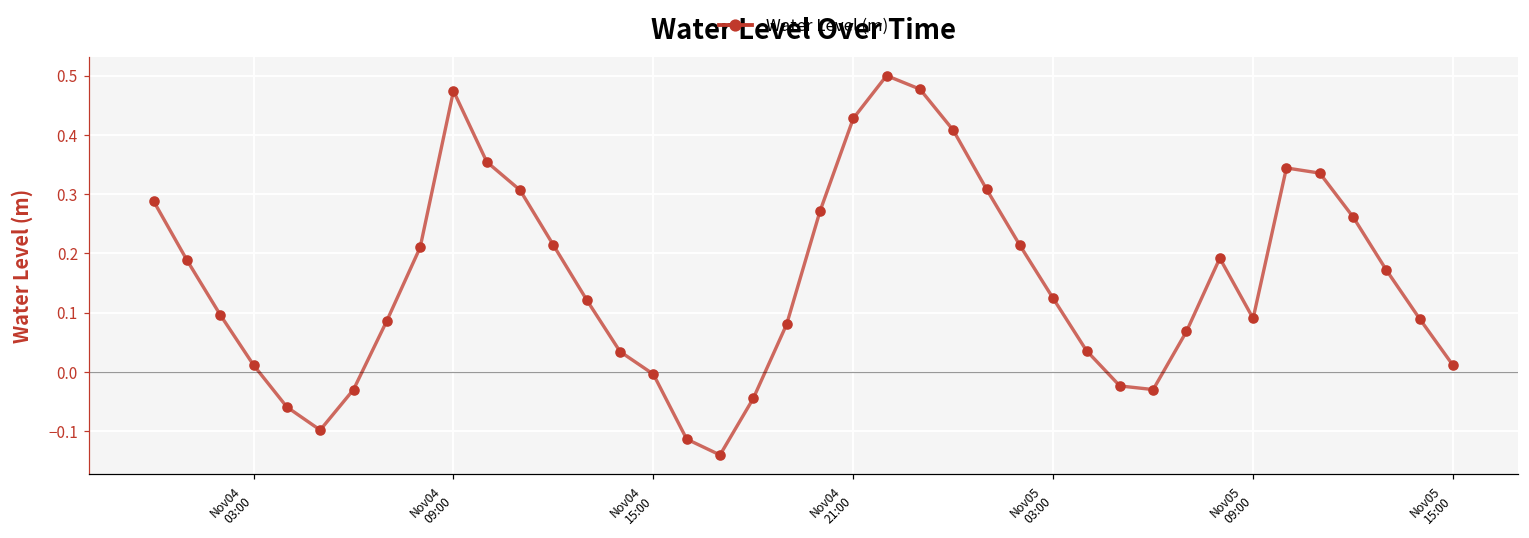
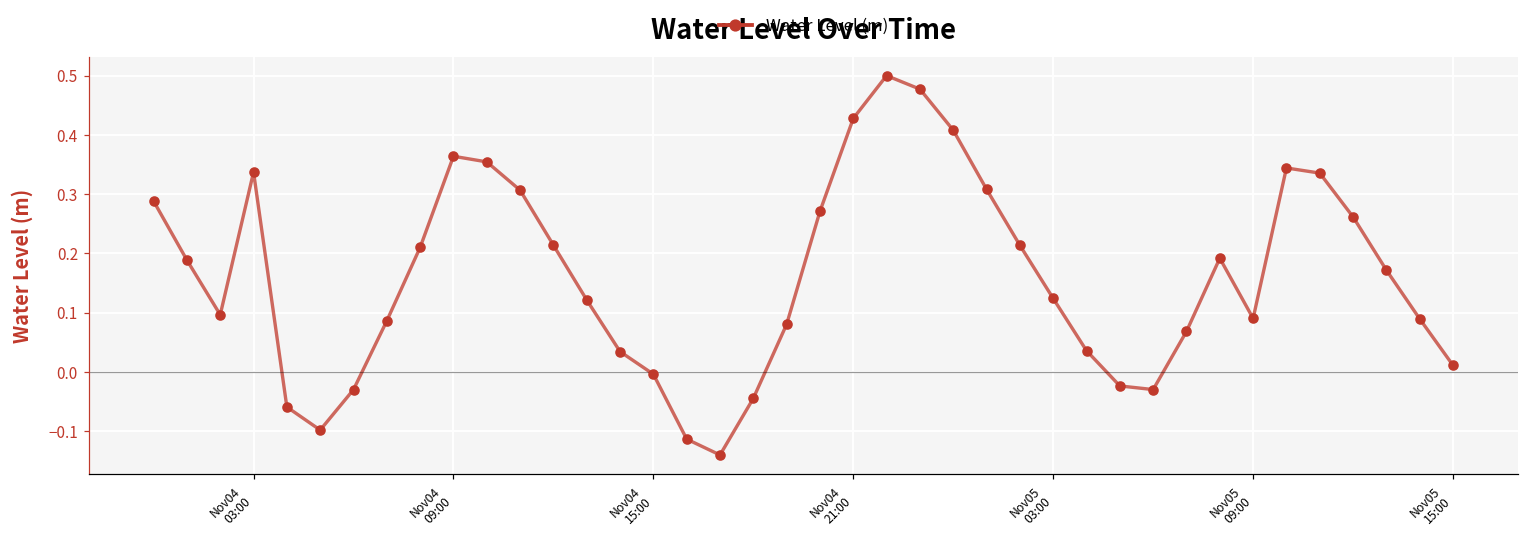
Nov04 03:00: 0.01 -> 0.34
Nov04 09:00: 0.47 -> 0.36
